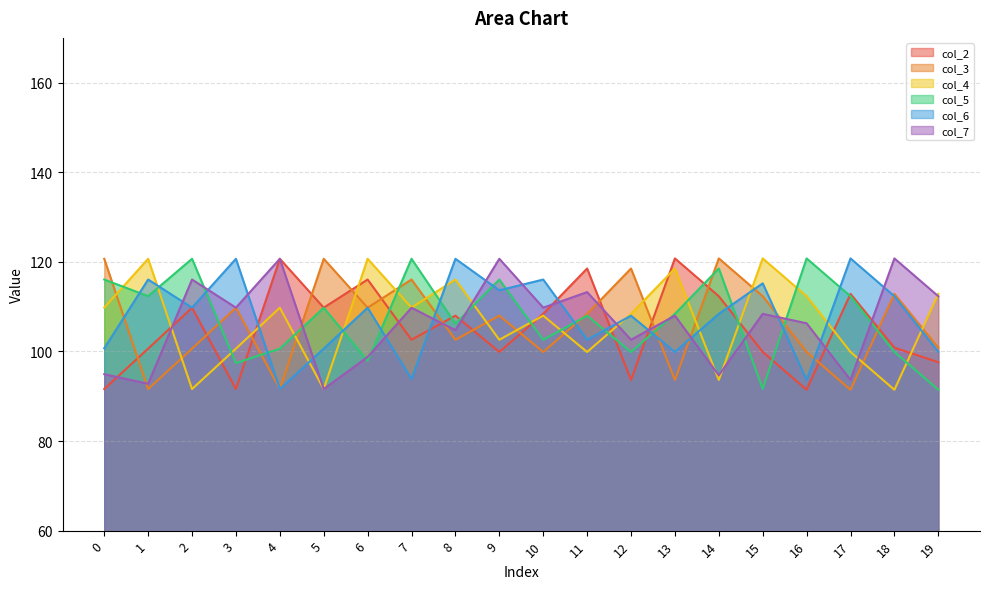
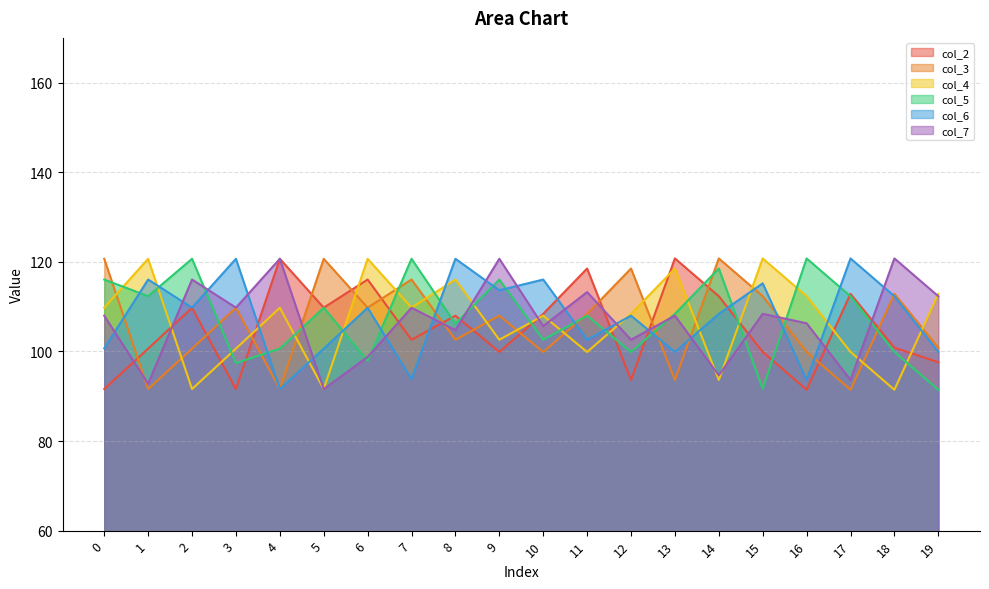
col_7, 0: 95 -> 108
col_7, 10: 110 -> 106
